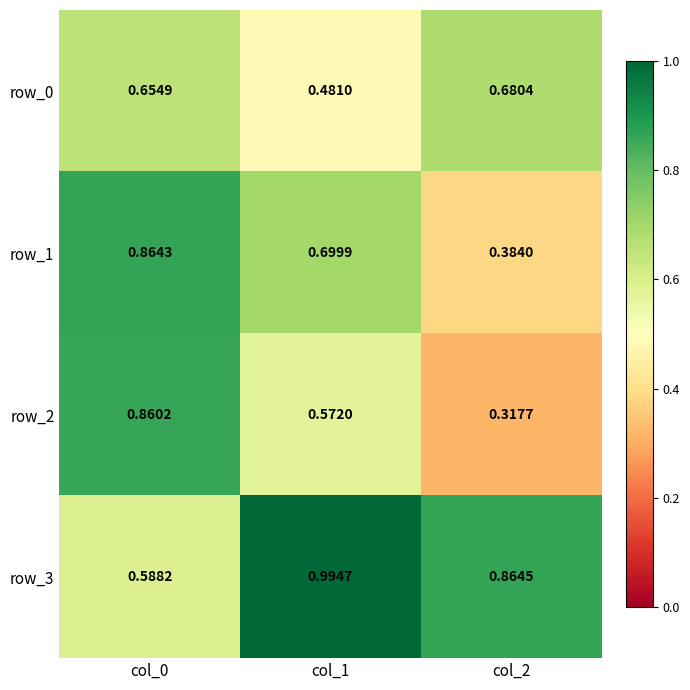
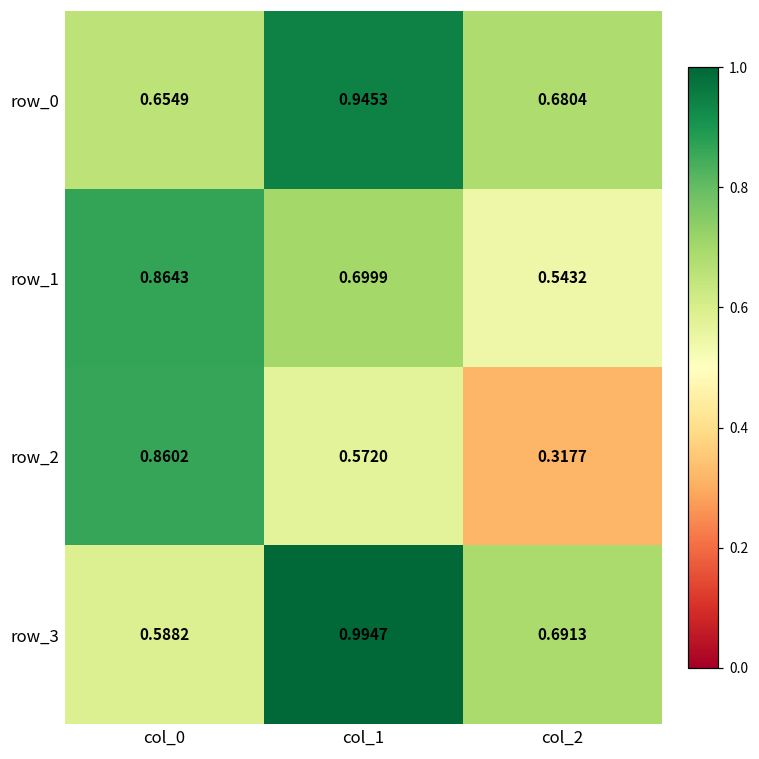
row_0, col_1: 0.4810 -> 0.9453
row_1, col_2: 0.3840 -> 0.5432
row_3, col_2: 0.8645 -> 0.6913
